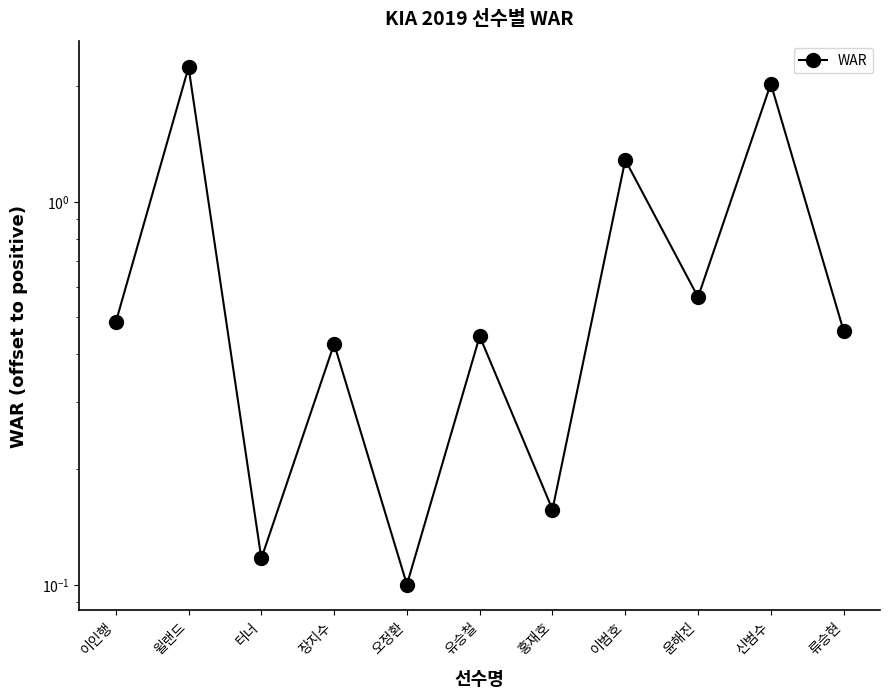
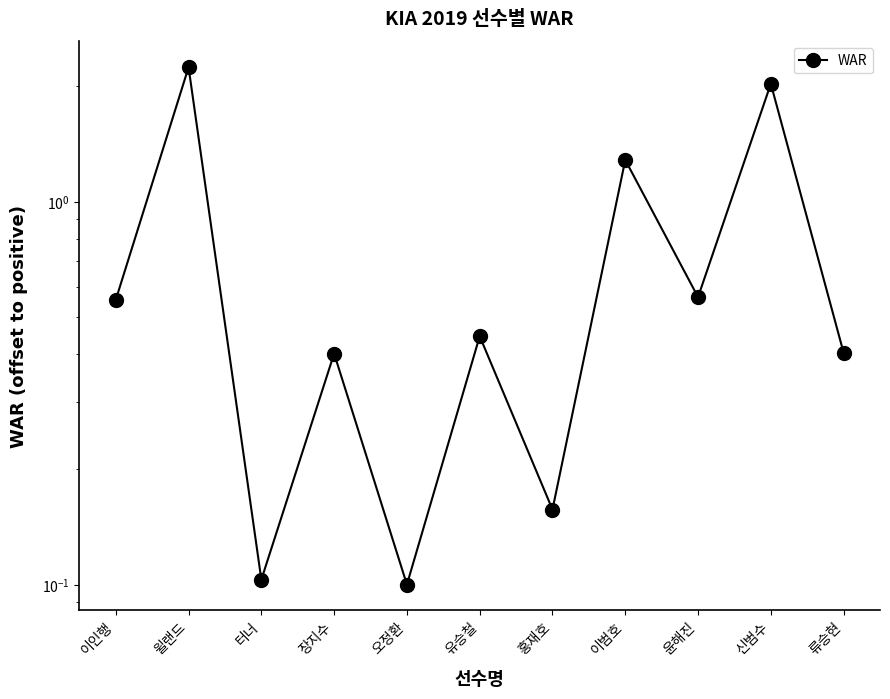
이인행: 0.48 -> 0.55
터너: 0.117 -> 0.103
장지수: 0.43 -> 0.40
류승현: 0.46 -> 0.40
